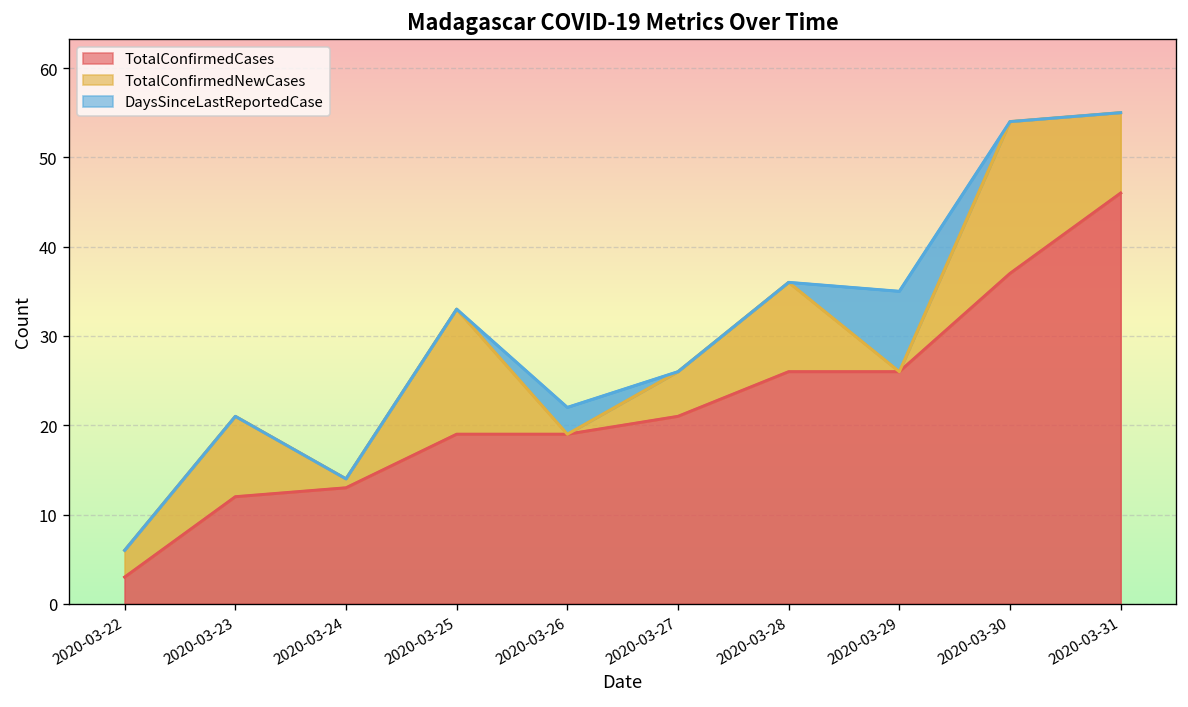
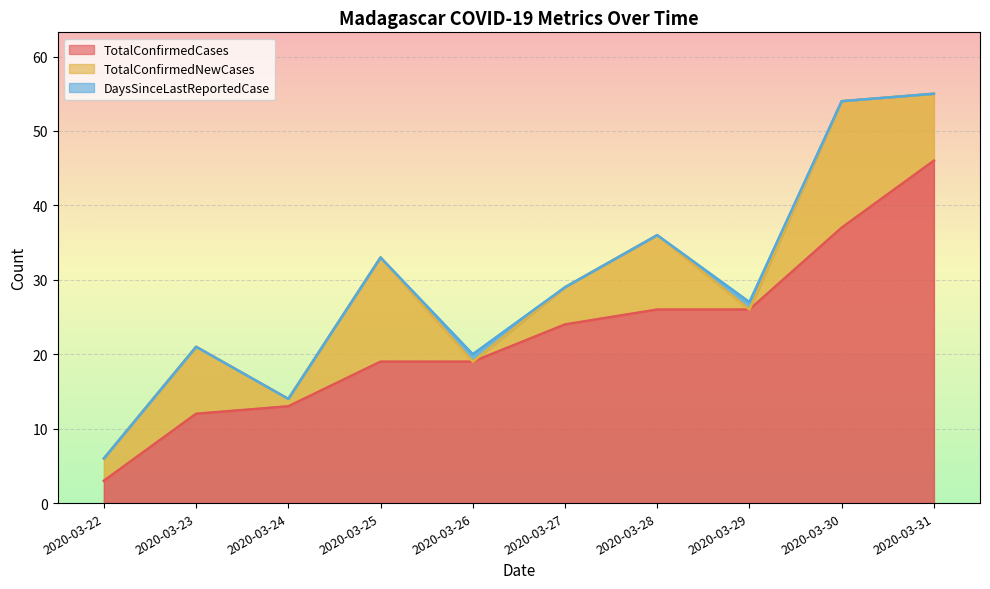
DaysSinceLastReportedCase, 2020-03-26: 3 -> 1
TotalConfirmedCases, 2020-03-27: 21 -> 24
DaysSinceLastReportedCase, 2020-03-29: 9 -> 1
